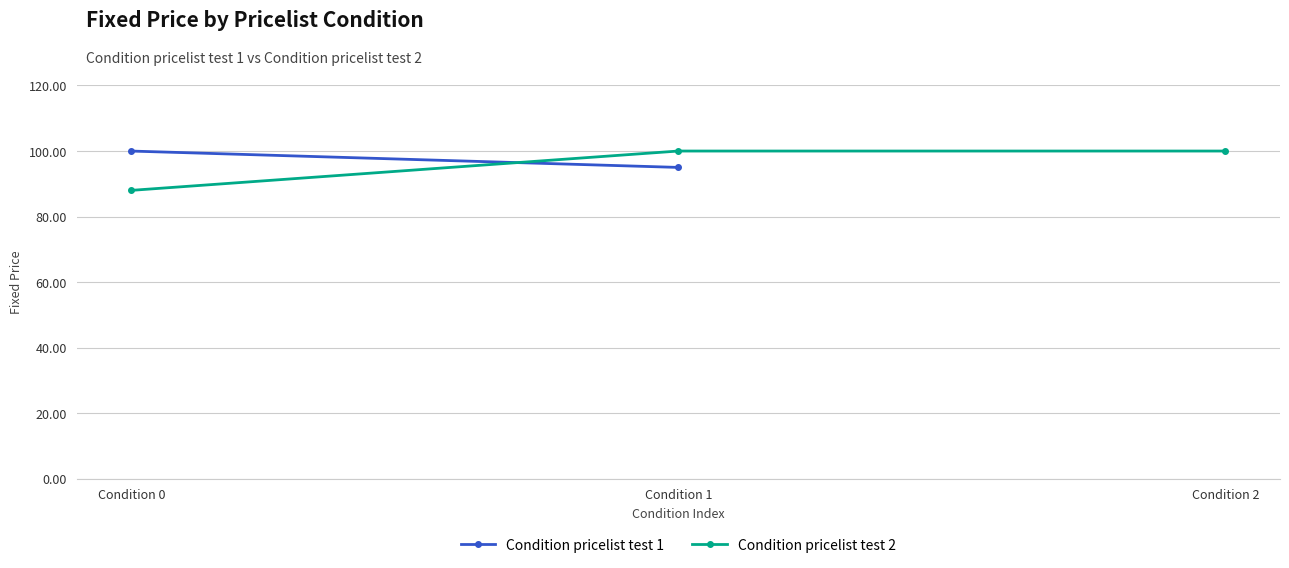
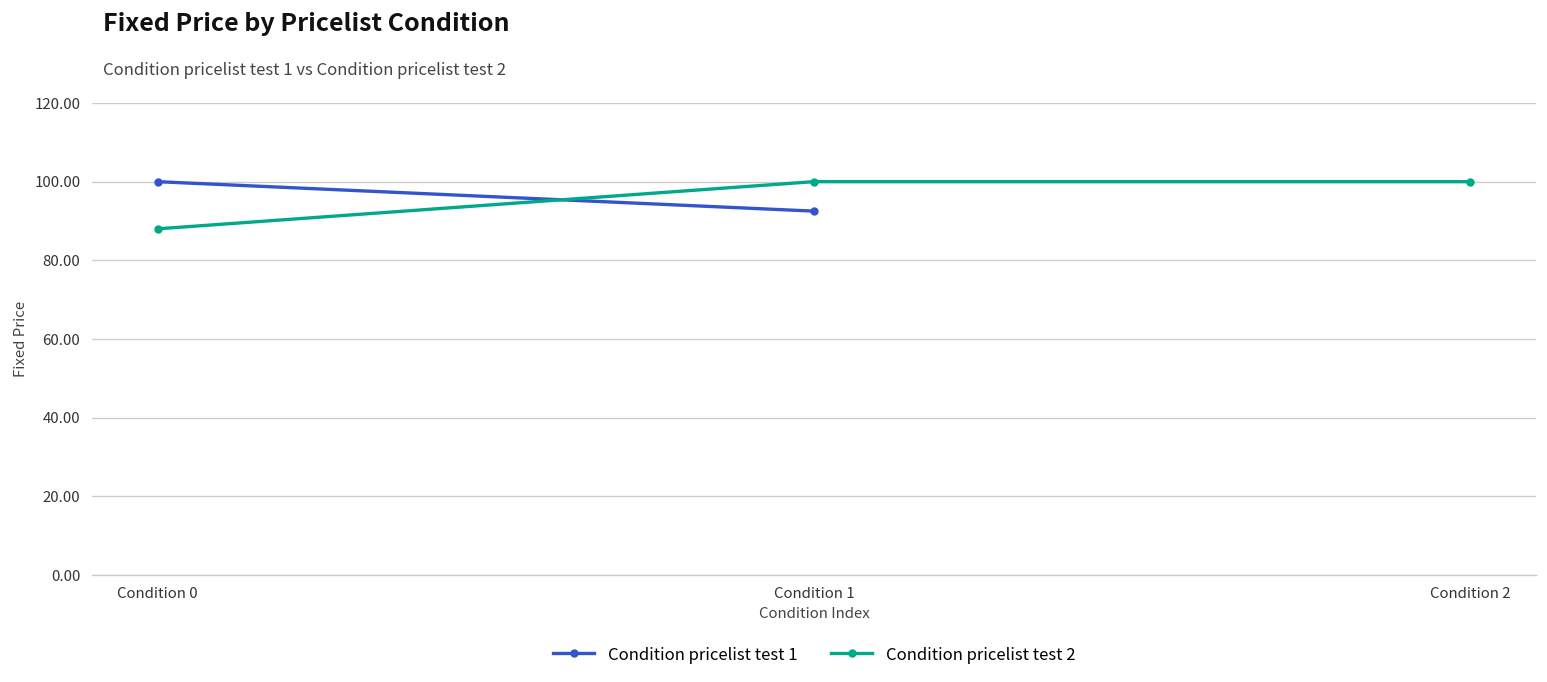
Condition pricelist test 1, Condition 1: 95 -> 93
